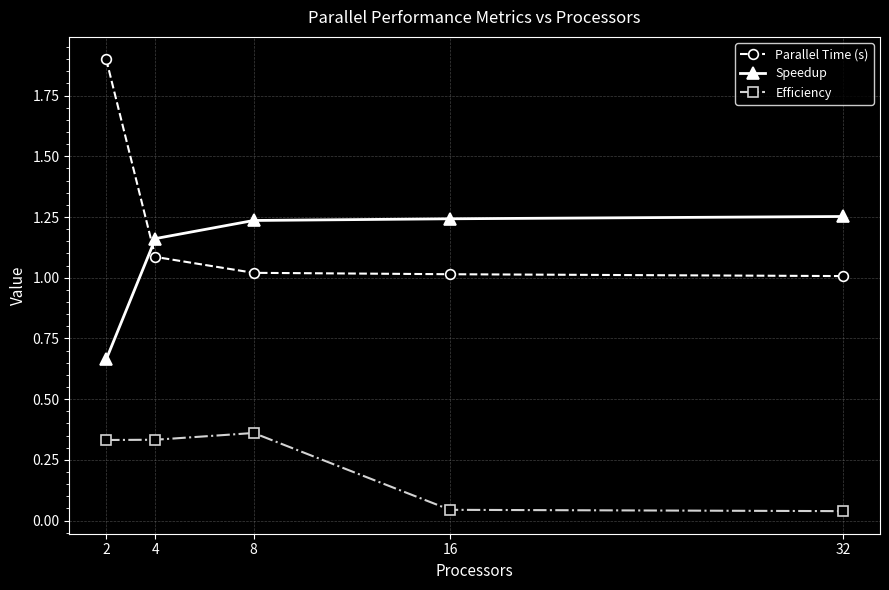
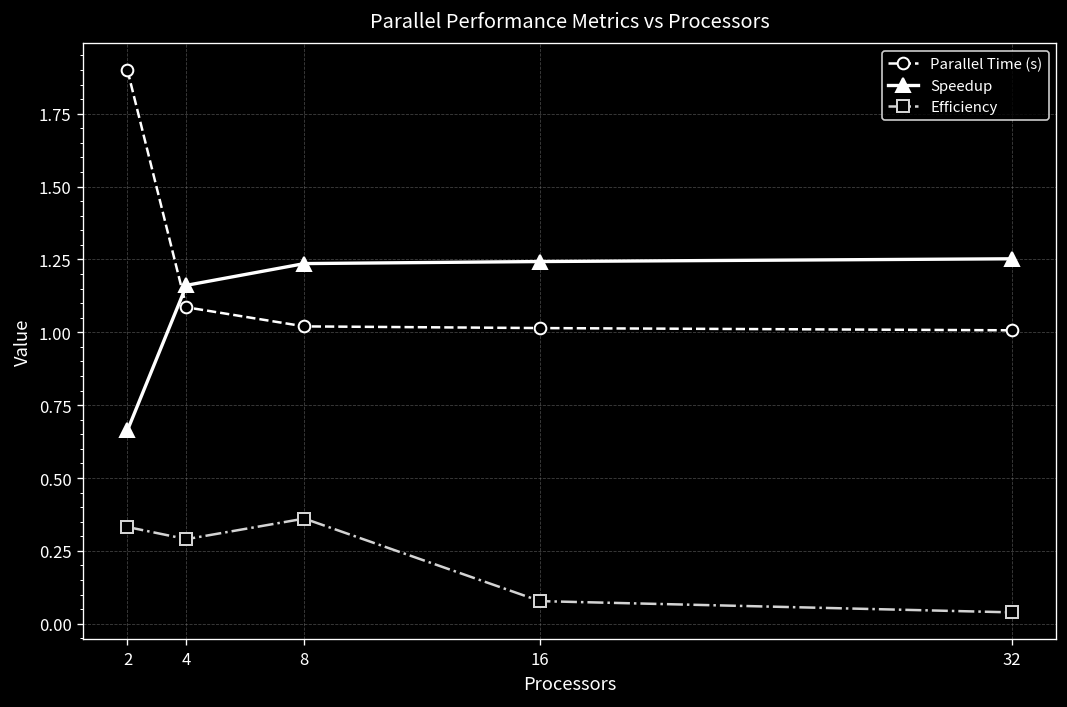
Efficiency, 4: 0.33 -> 0.29
Efficiency, 16: 0.04 -> 0.08
